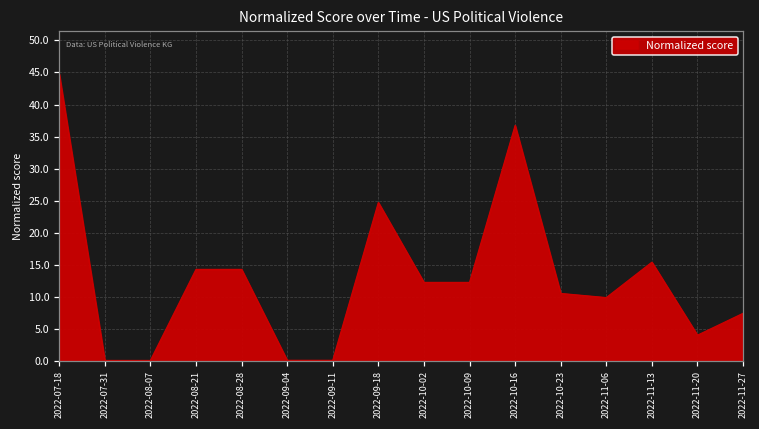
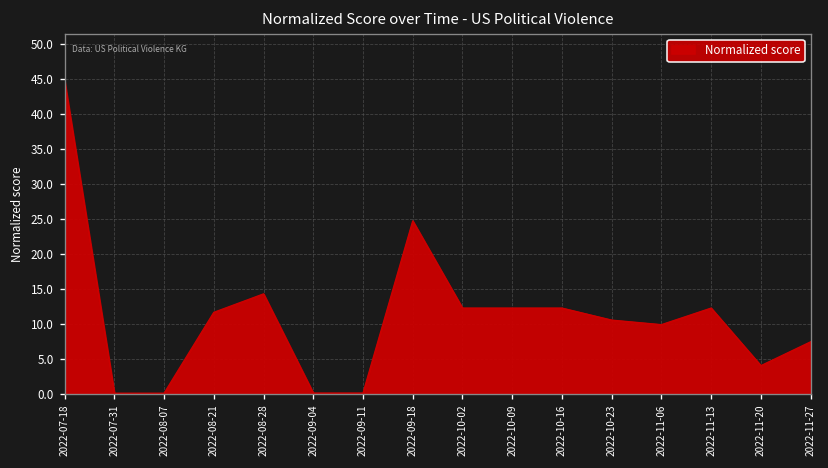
2022-08-21: 14 -> 12
2022-10-16: 37 -> 12
2022-11-13: 15 -> 12
